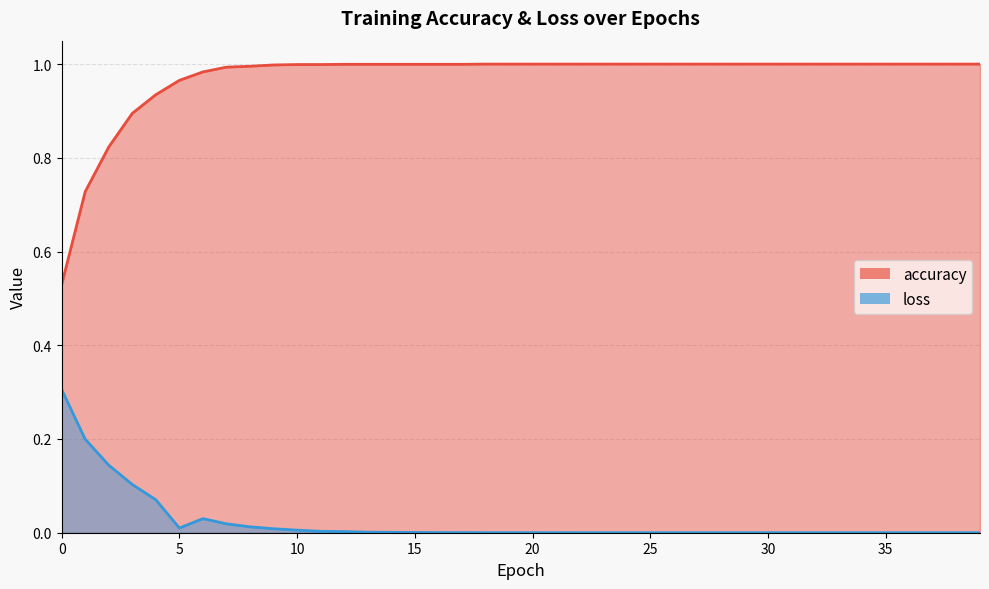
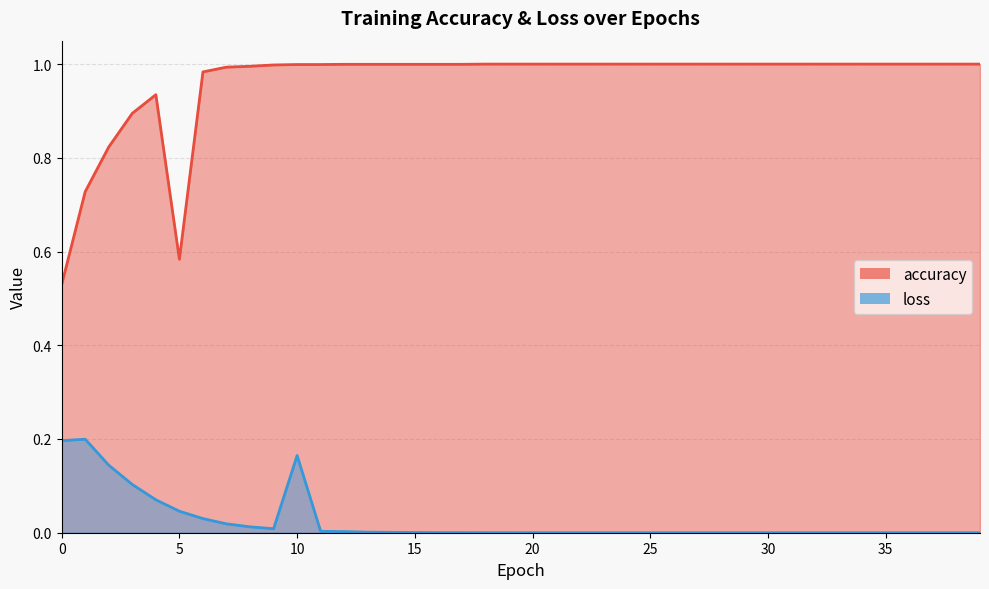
loss, 0: 0.31 -> 0.20
accuracy, 5: 0.97 -> 0.58
loss, 5: 0.01 -> 0.05
loss, 10: 0.01 -> 0.16
